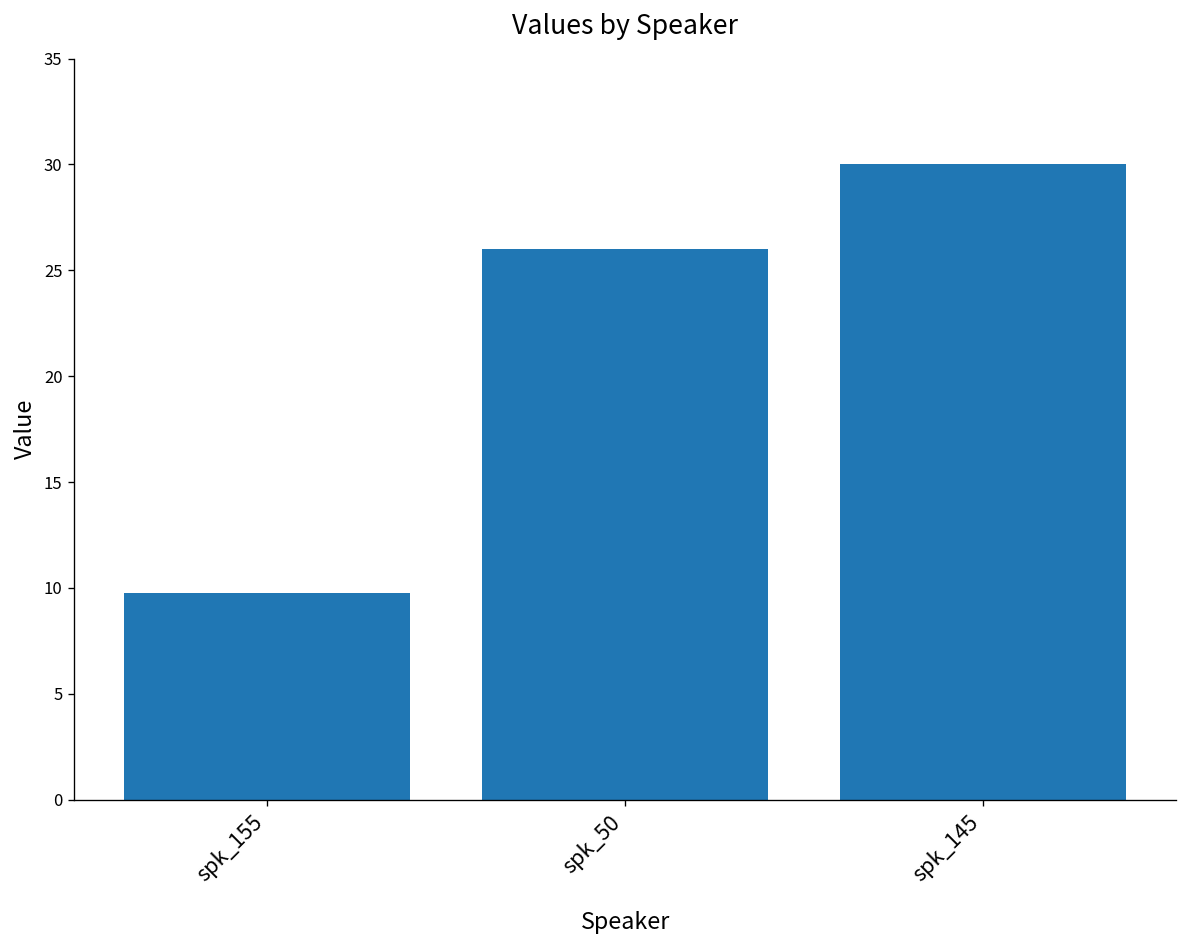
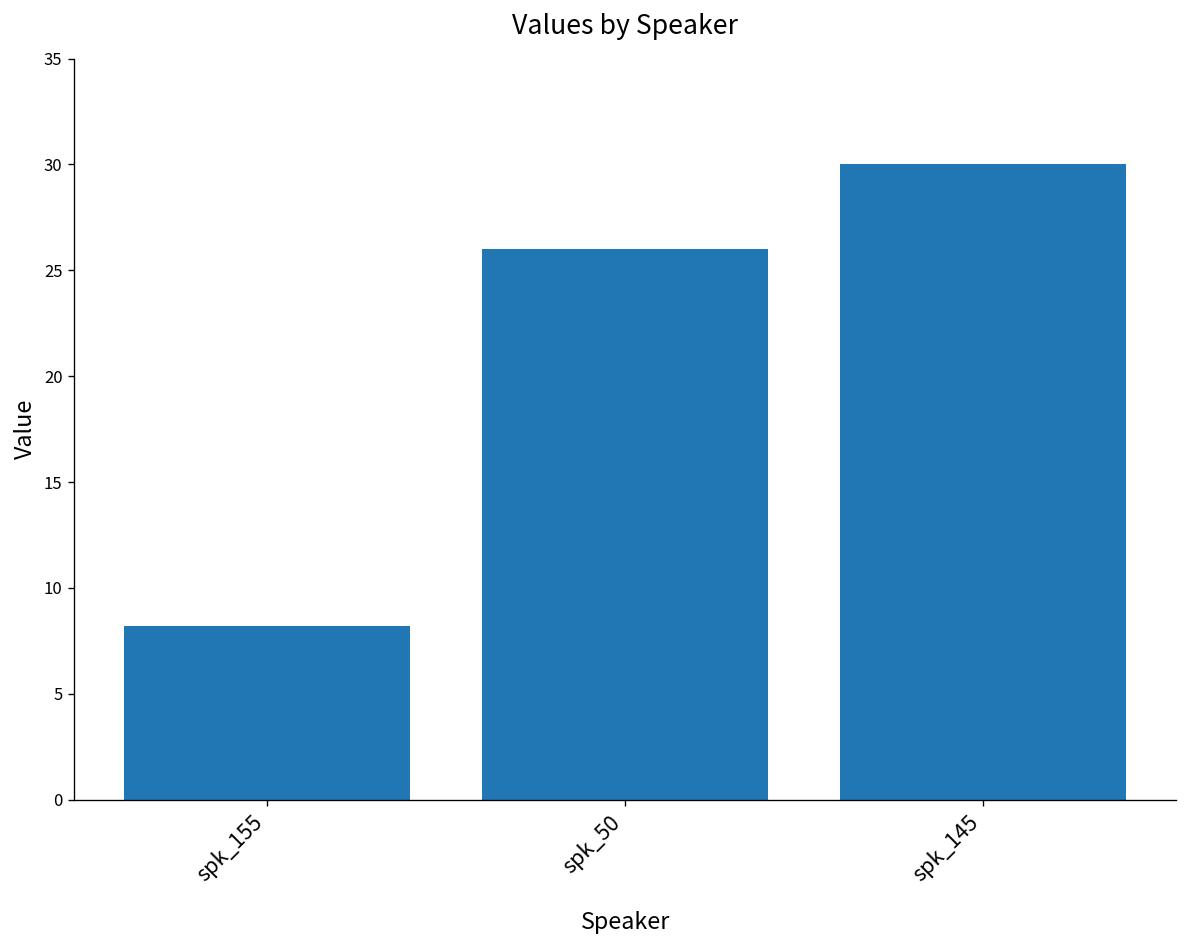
spk_155: 9.8 -> 8.2
